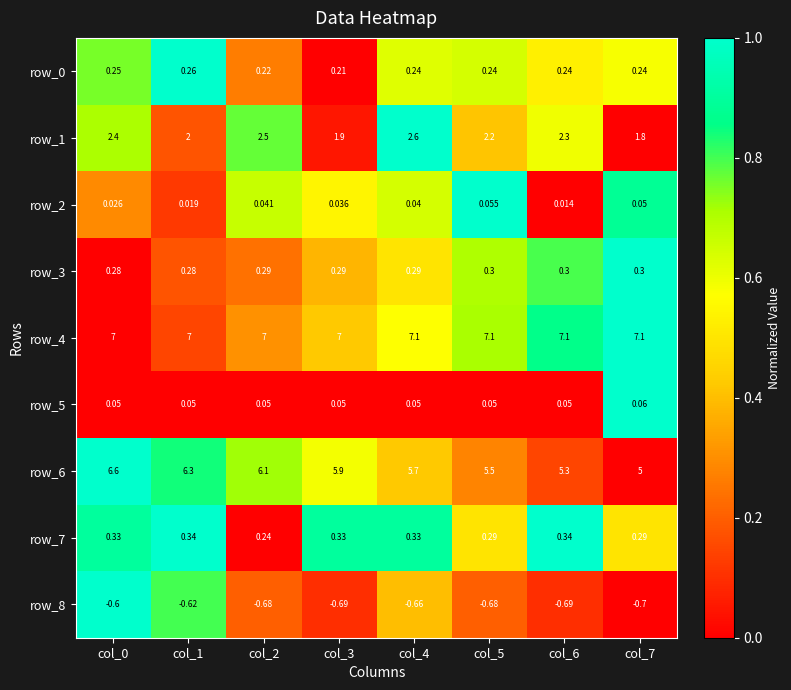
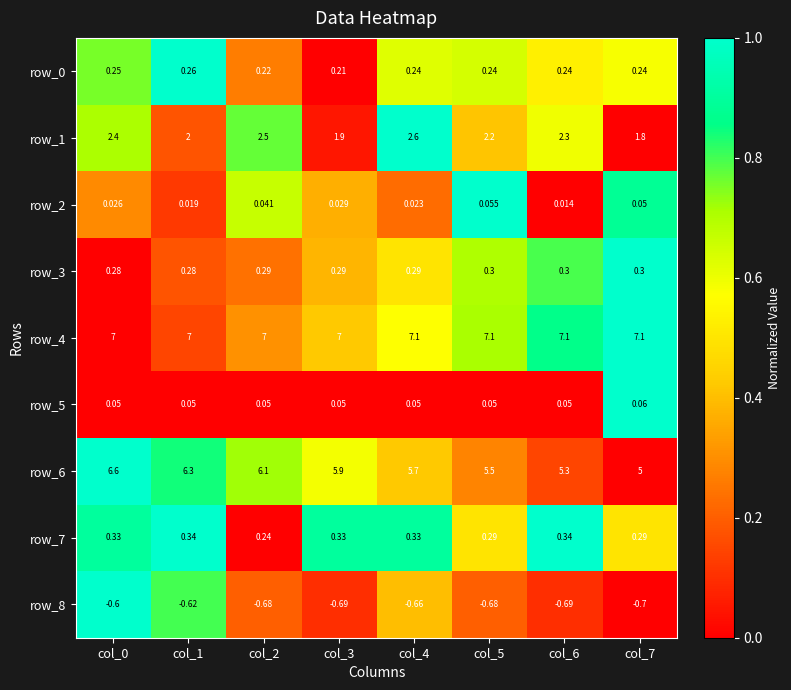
row_2, col_3: 0.036 -> 0.029
row_2, col_4: 0.04 -> 0.023
